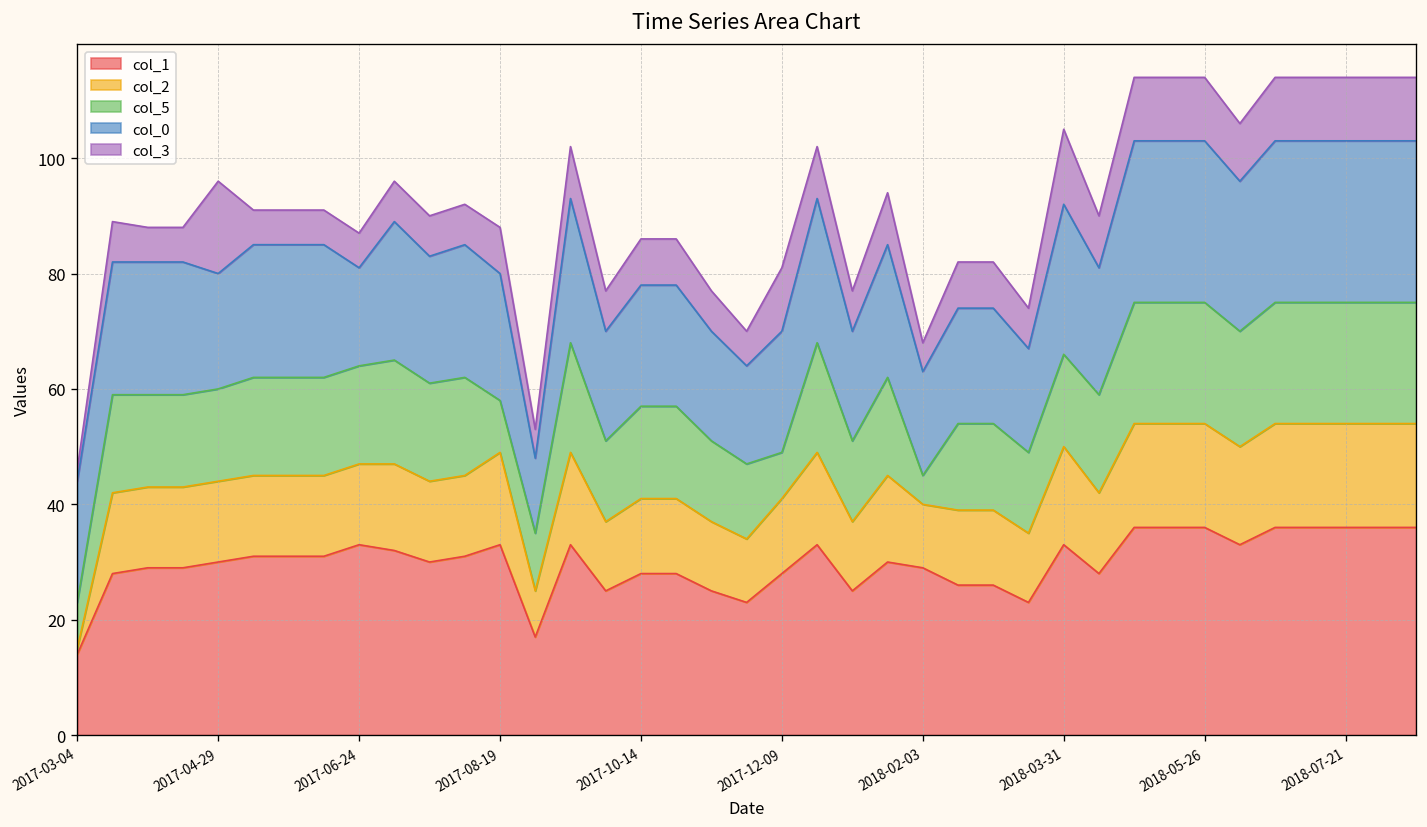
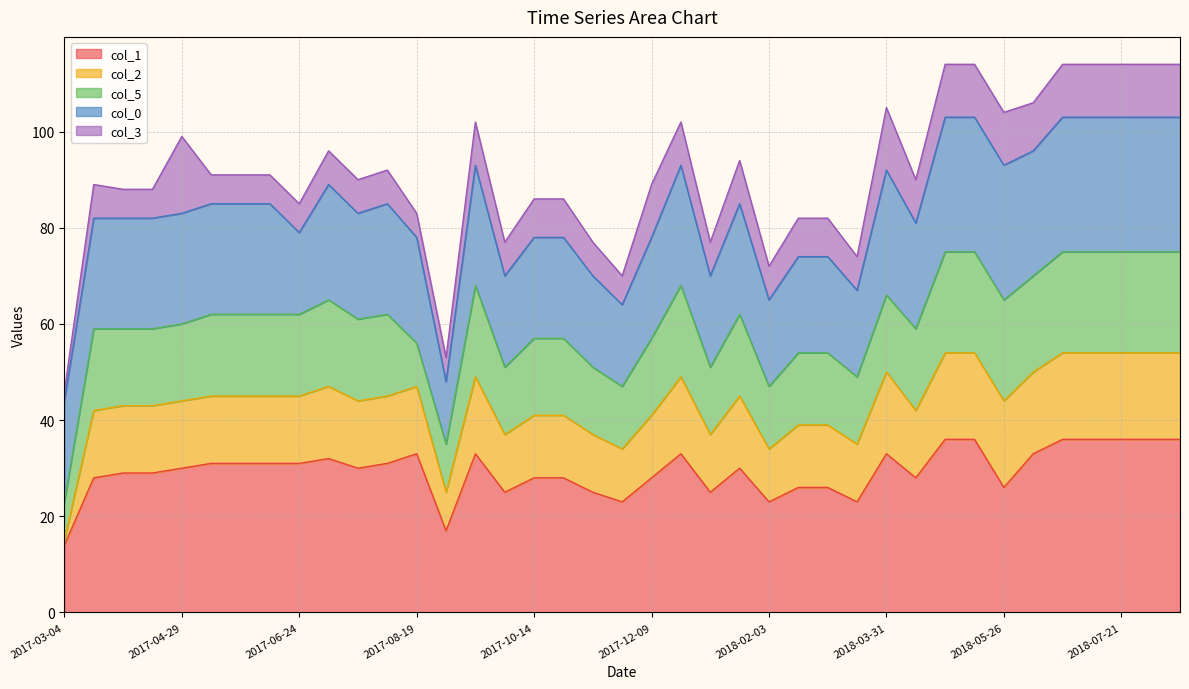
col_0, 2017-04-29: 20 -> 23
col_1, 2017-06-24: 33 -> 31
col_2, 2017-08-19: 16 -> 14
col_3, 2017-08-19: 8 -> 5
col_5, 2017-12-09: 8 -> 16
col_1, 2018-02-03: 29 -> 23
col_5, 2018-02-03: 5 -> 13
col_3, 2018-02-03: 5 -> 7
col_1, 2018-05-26: 36 -> 26
